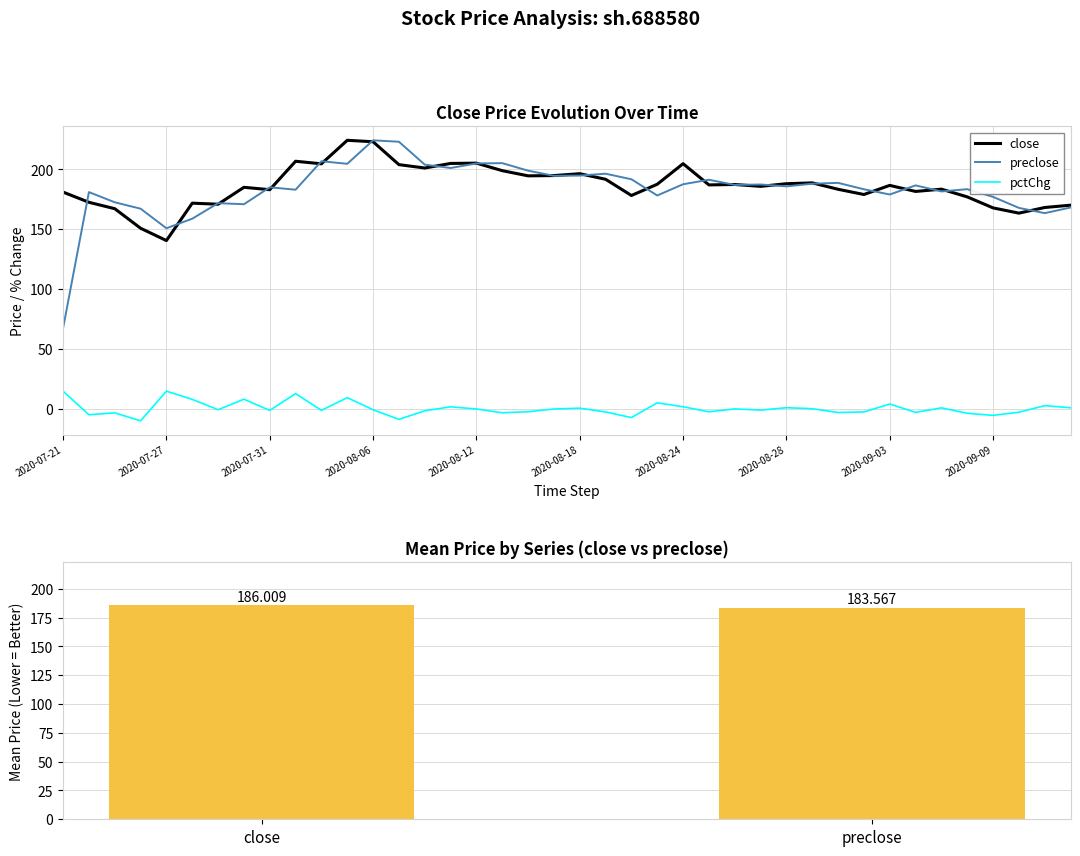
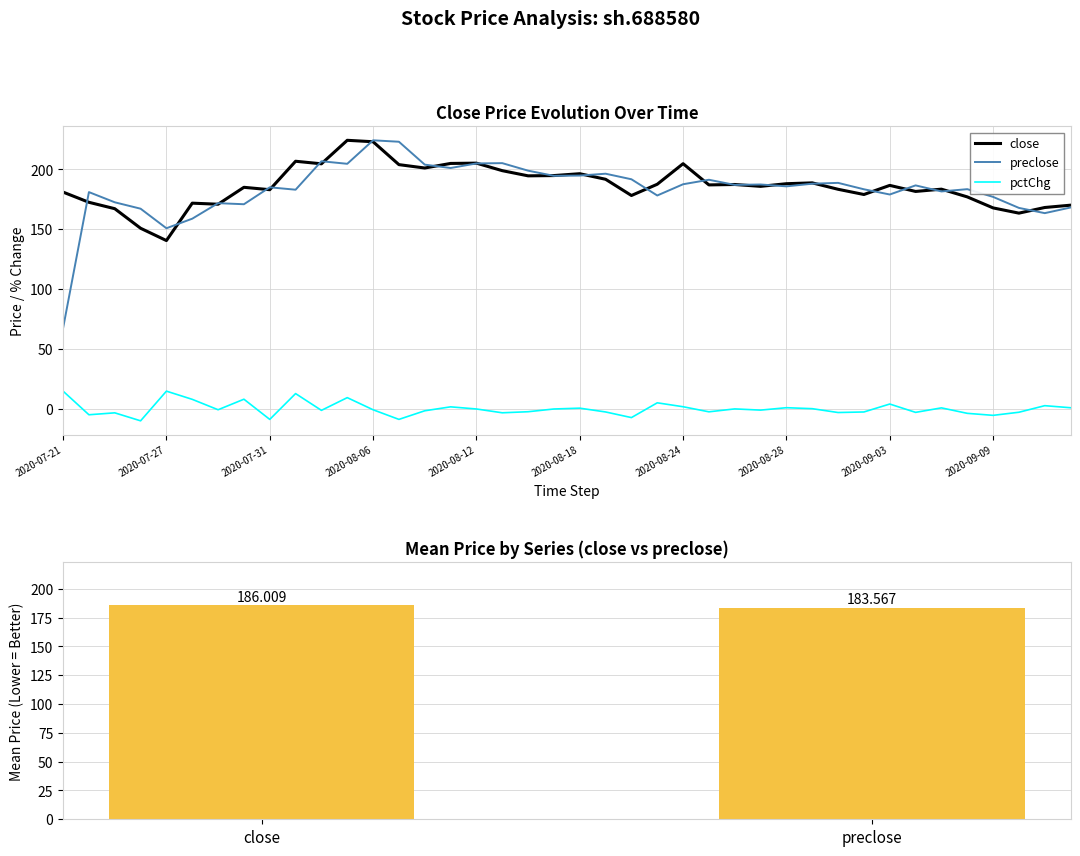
Close Price Evolution Over Time, pctChg, 2020-07-31: -1 -> -9
